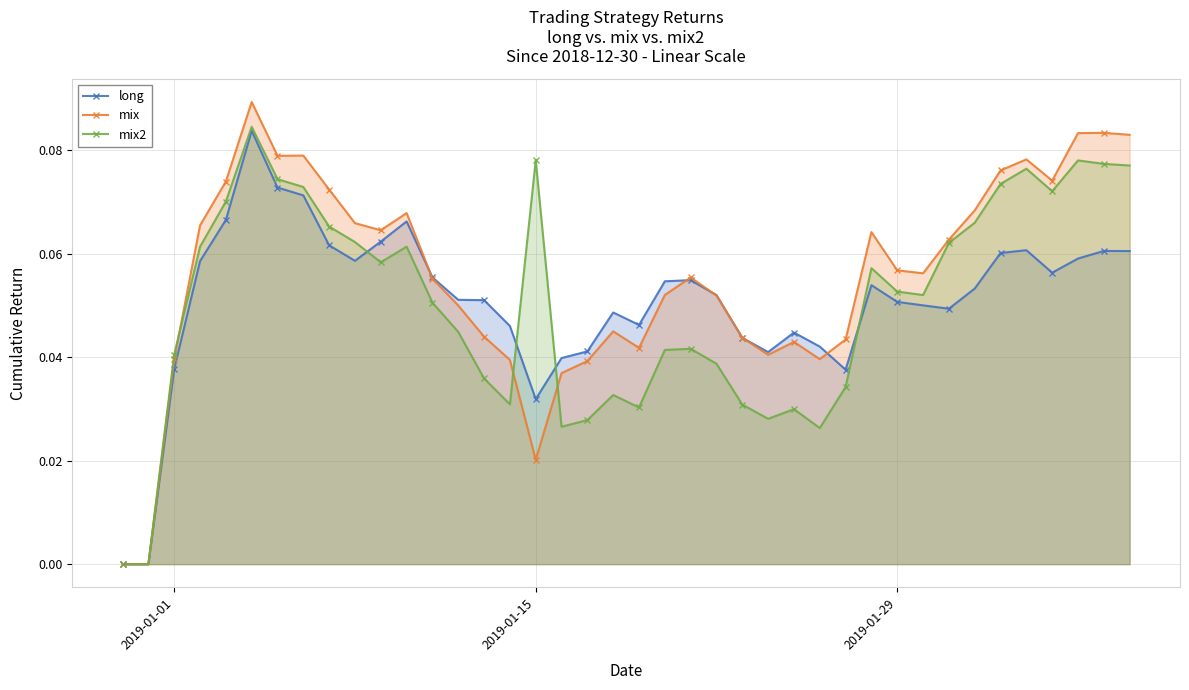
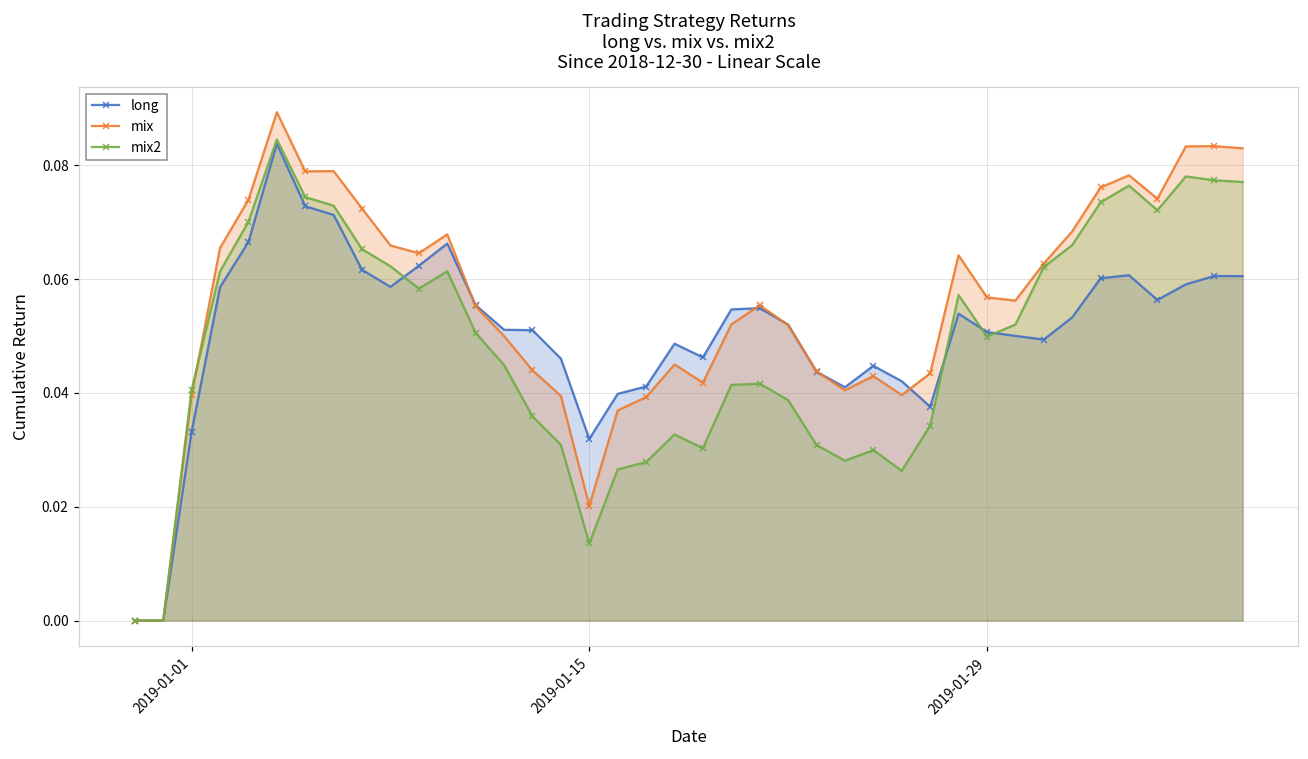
long, 2019-01-01: 0.038 -> 0.033
mix2, 2019-01-15: 0.078 -> 0.014
mix2, 2019-01-29: 0.053 -> 0.050
